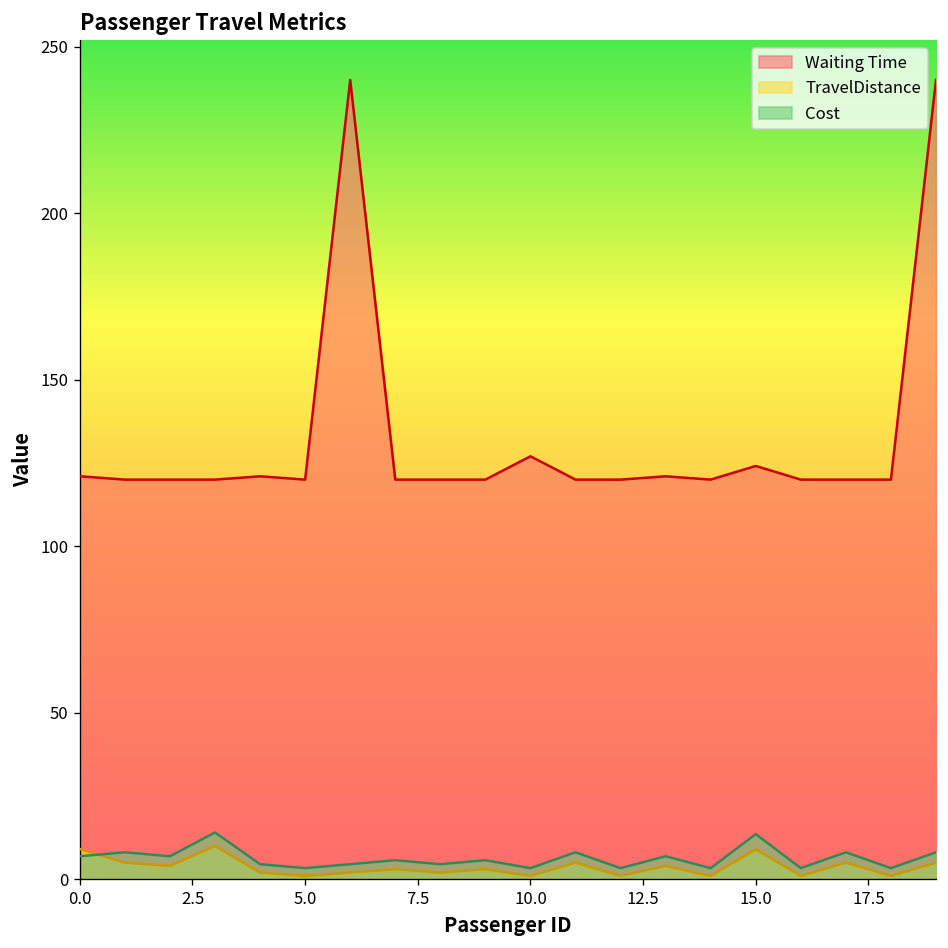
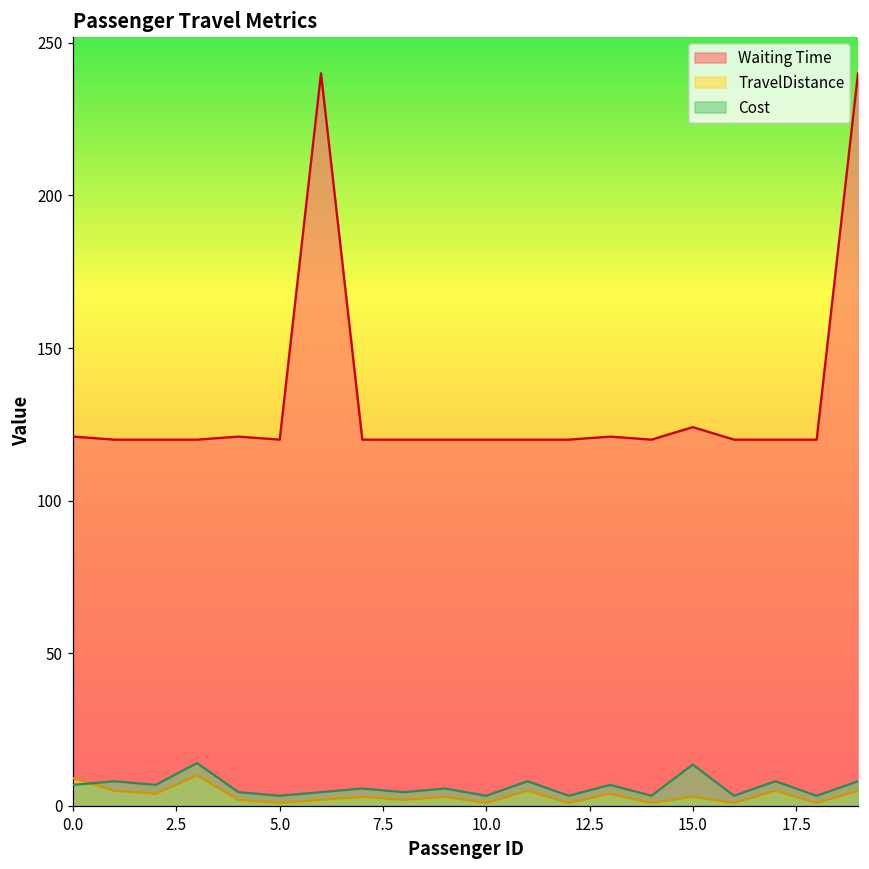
Waiting Time, 10.0: 127 -> 120
TravelDistance, 15.0: 9 -> 3
